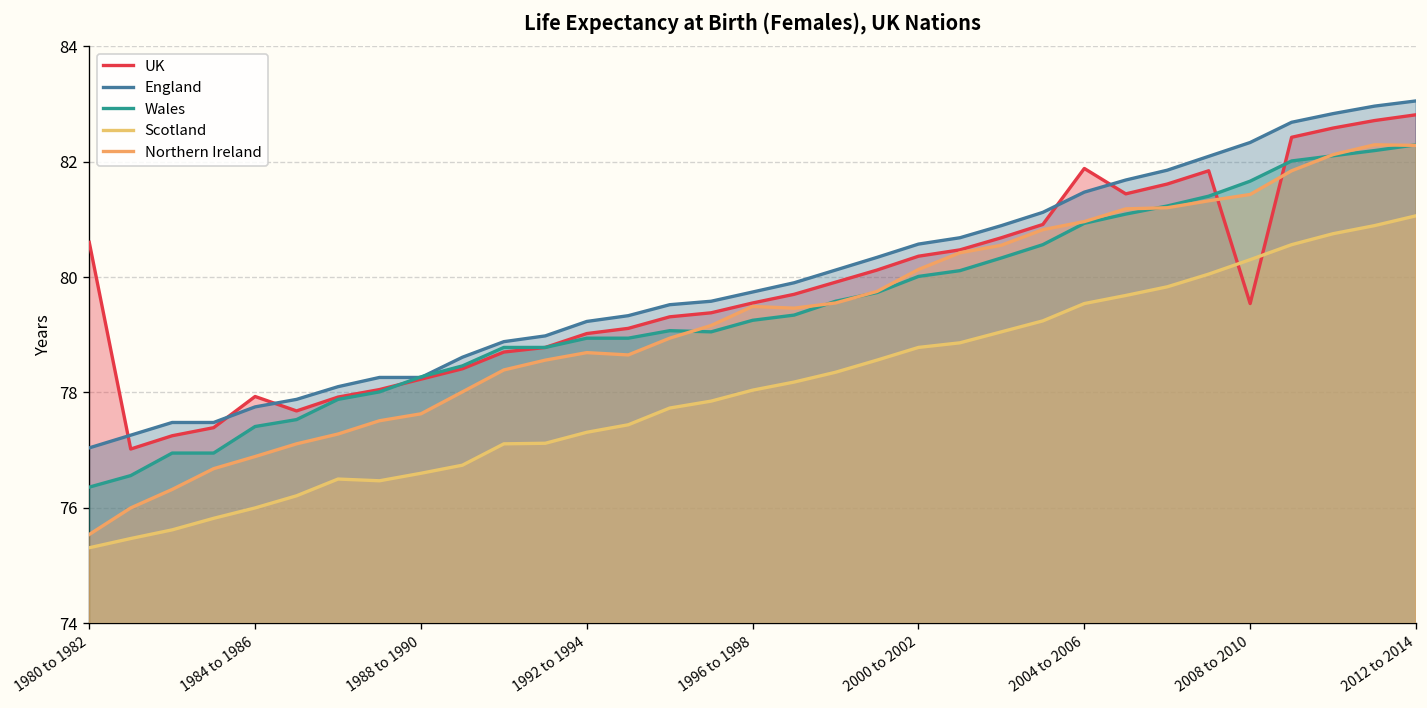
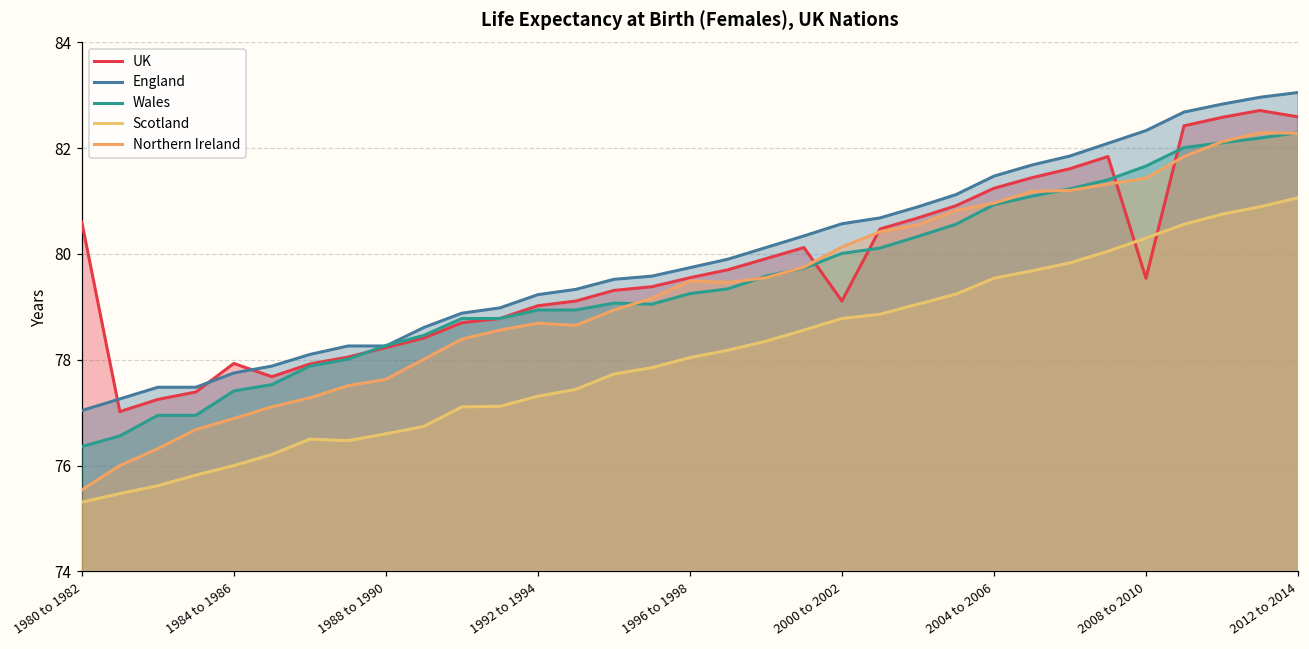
UK, 2000 to 2002: 80.4 -> 79.1
UK, 2004 to 2006: 81.9 -> 81.2
UK, 2012 to 2014: 82.8 -> 82.6
